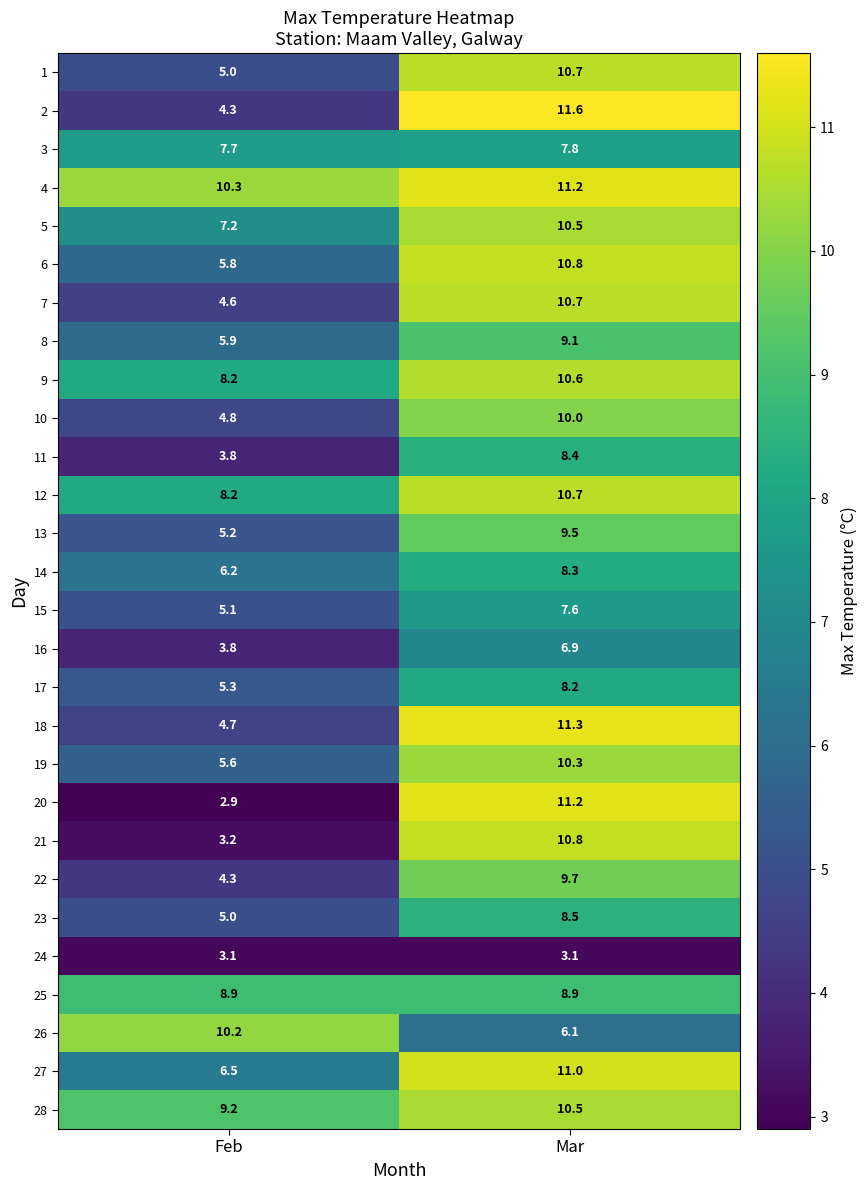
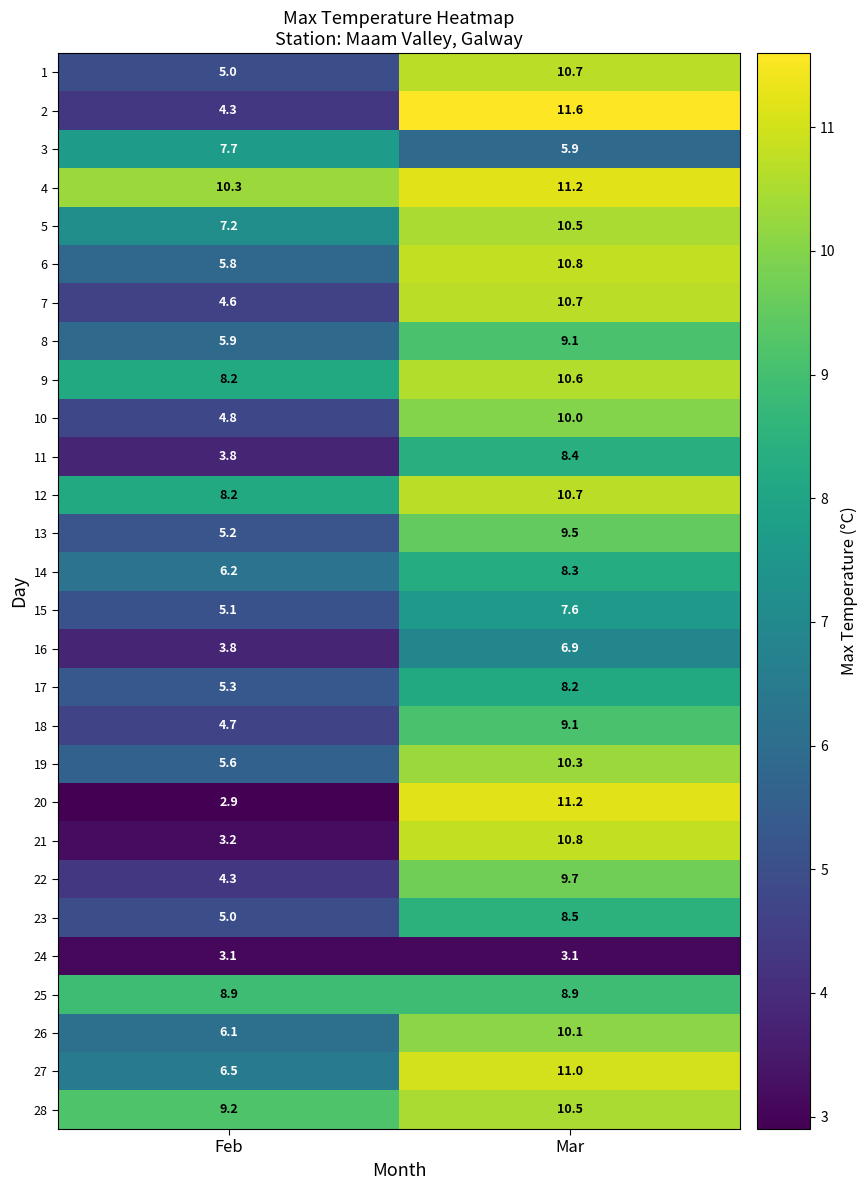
3, Mar: 7.8 -> 5.9
18, Mar: 11.3 -> 9.1
26, Feb: 10.2 -> 6.1
26, Mar: 6.1 -> 10.1
